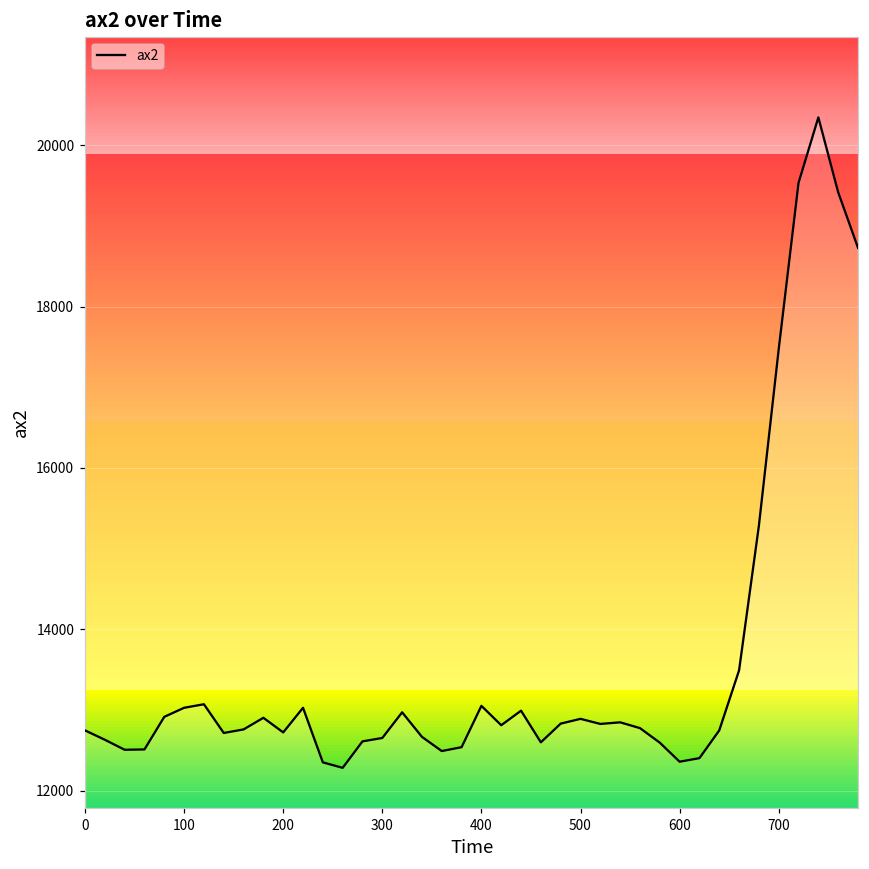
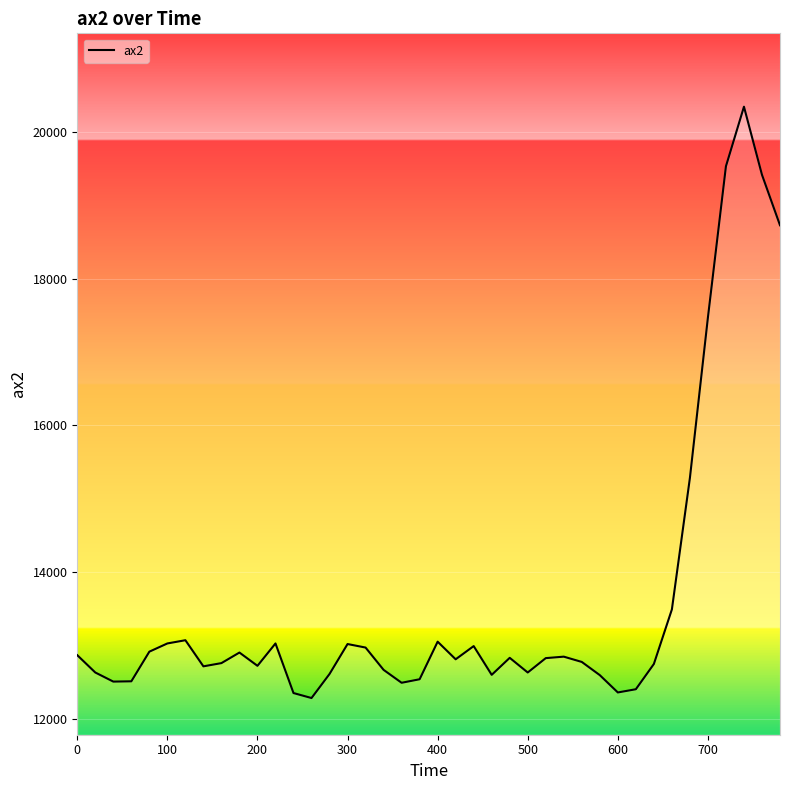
0: 12700 -> 12900
300: 12700 -> 13000
500: 12900 -> 12600
